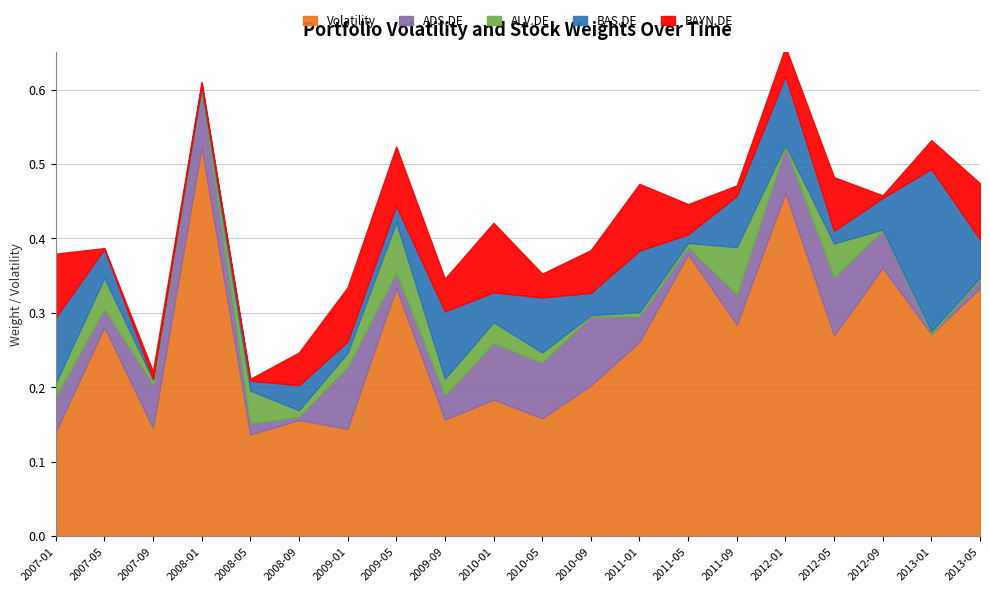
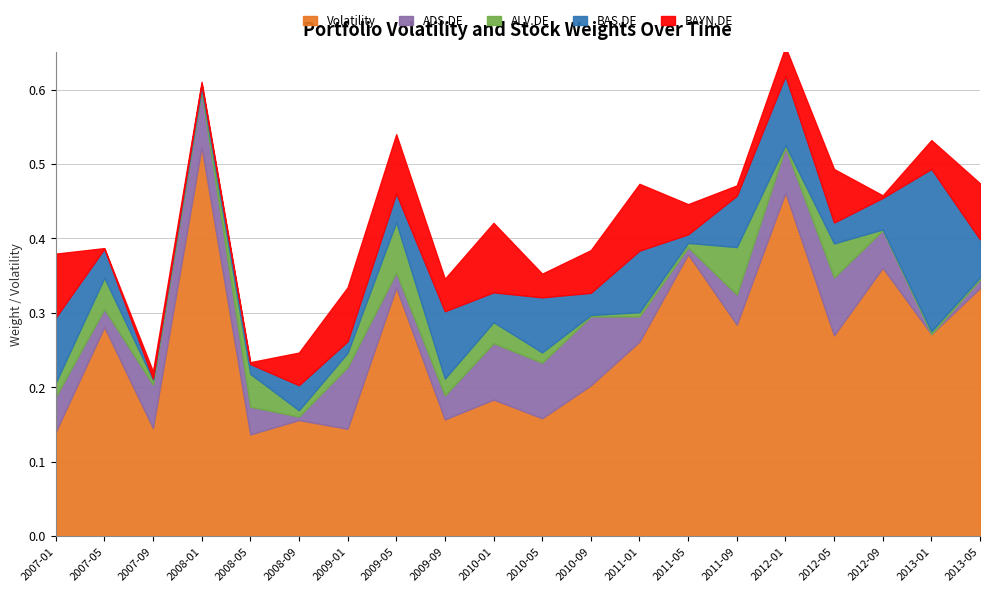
ADS.DE, 2008-05: 0.01 -> 0.04
BAS.DE, 2009-05: 0.02 -> 0.04
BAS.DE, 2012-05: 0.02 -> 0.03
